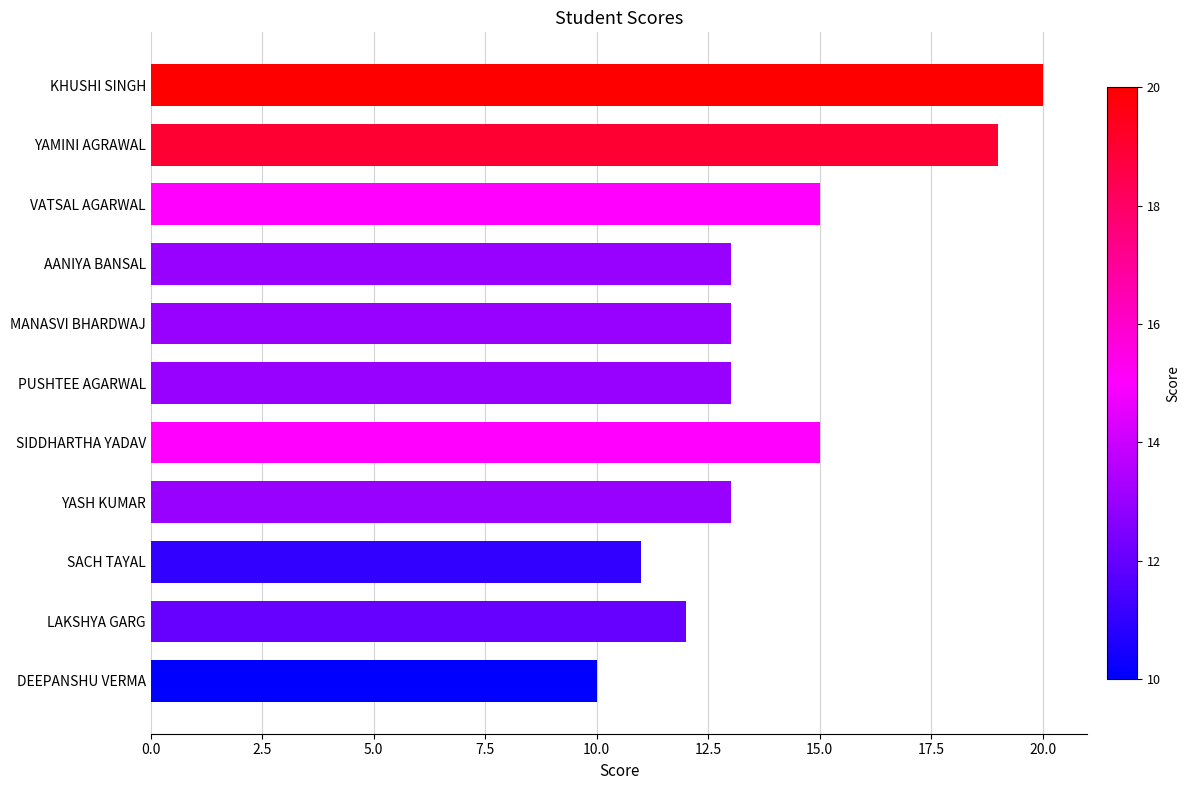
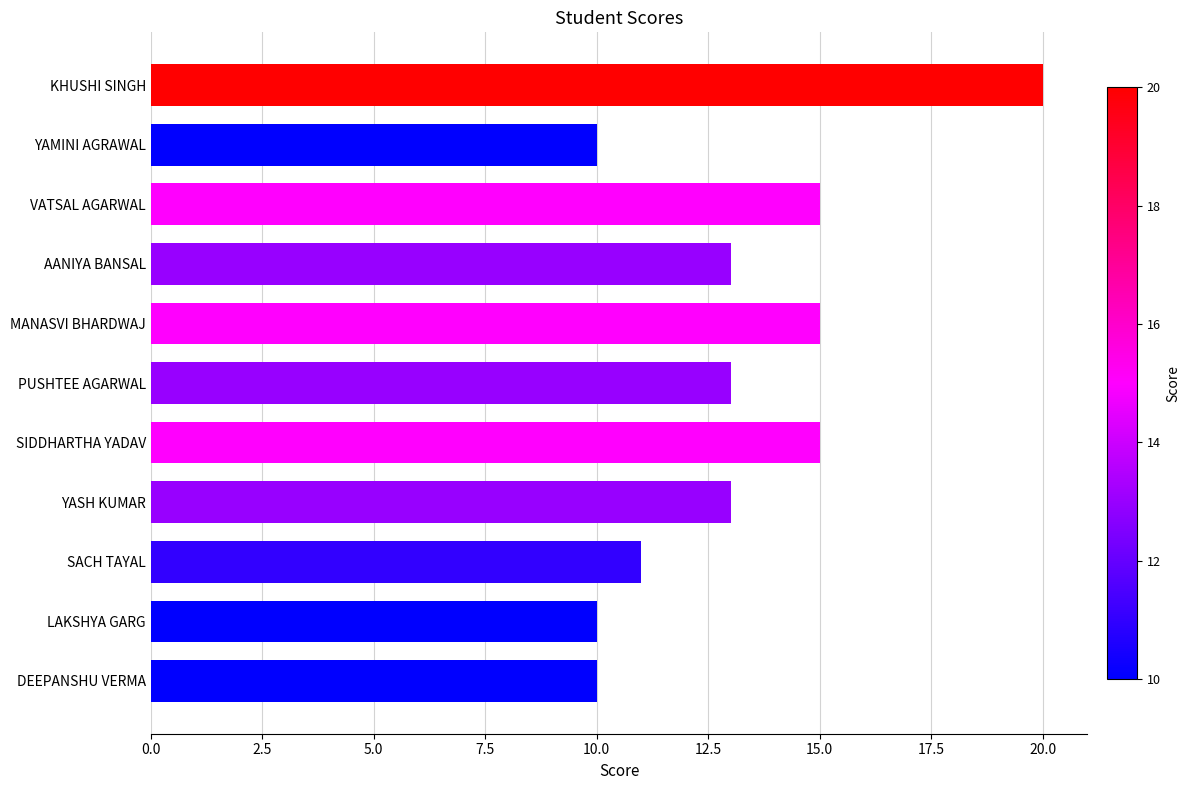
YAMINI AGRAWAL: 19 -> 10
MANASVI BHARDWAJ: 13 -> 15
LAKSHYA GARG: 12 -> 10
